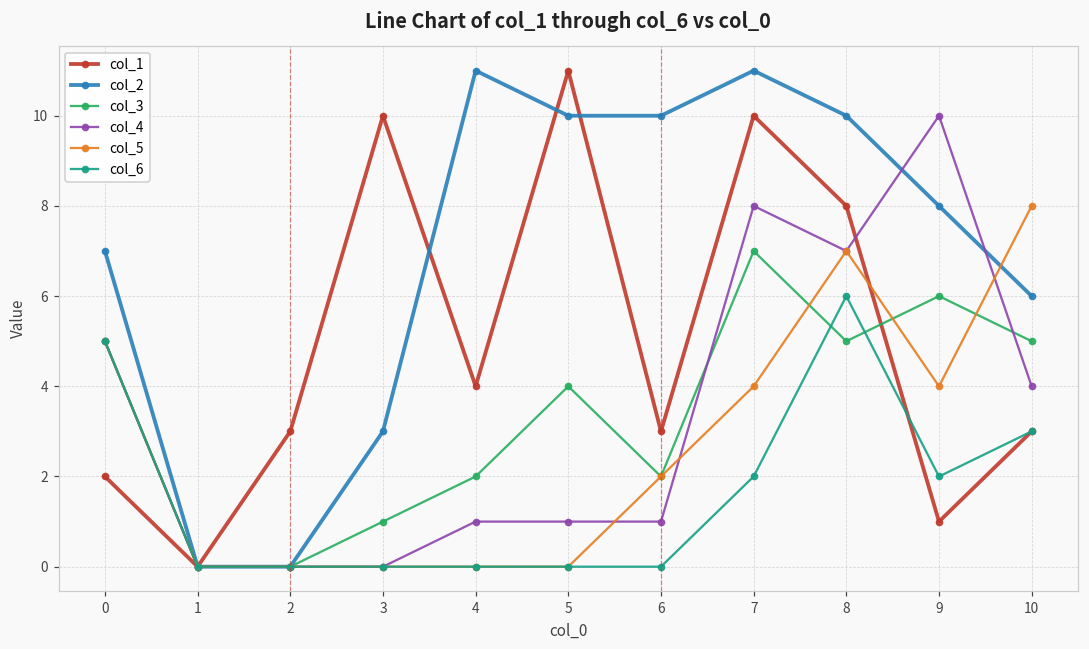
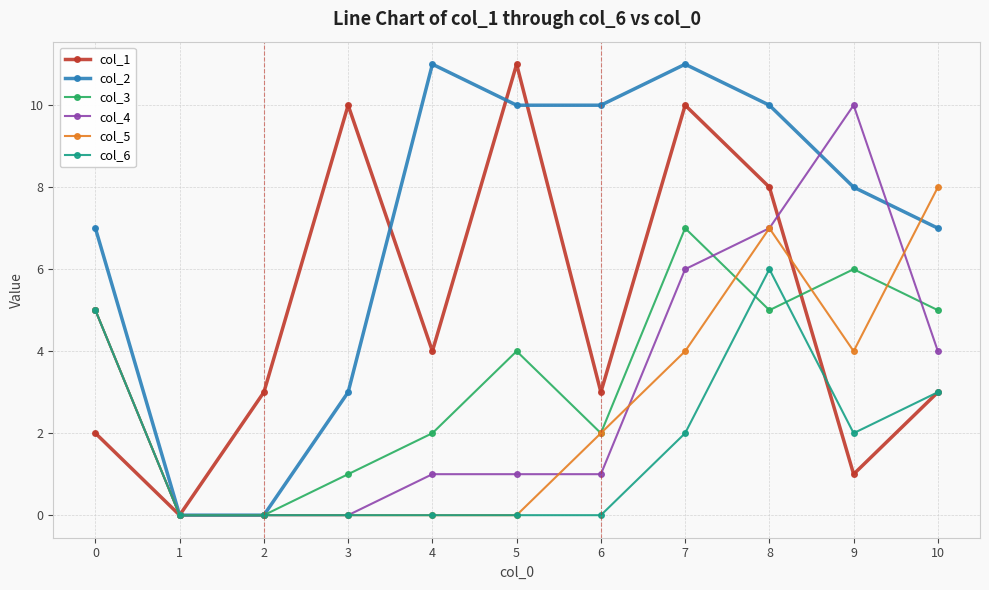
col_4, 7: 8 -> 6
col_2, 10: 6 -> 7
